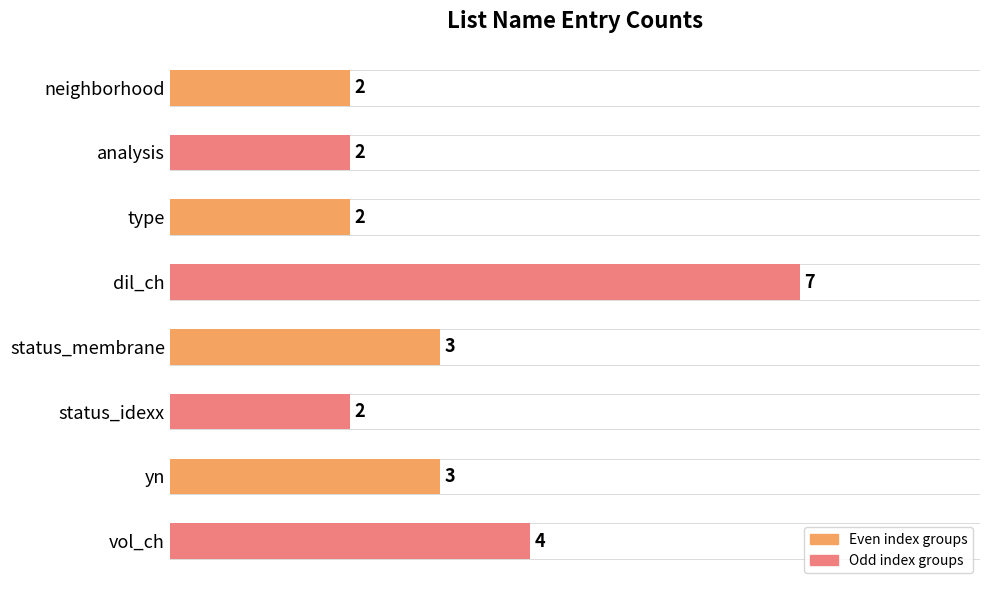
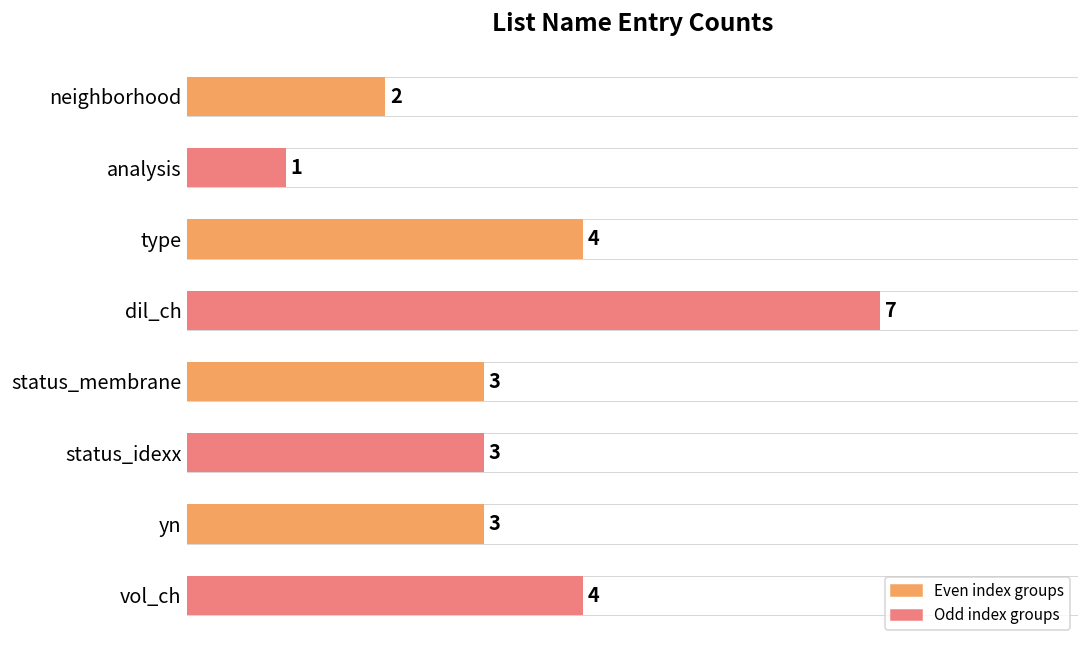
analysis: 2 -> 1
type: 2 -> 4
status_idexx: 2 -> 3
